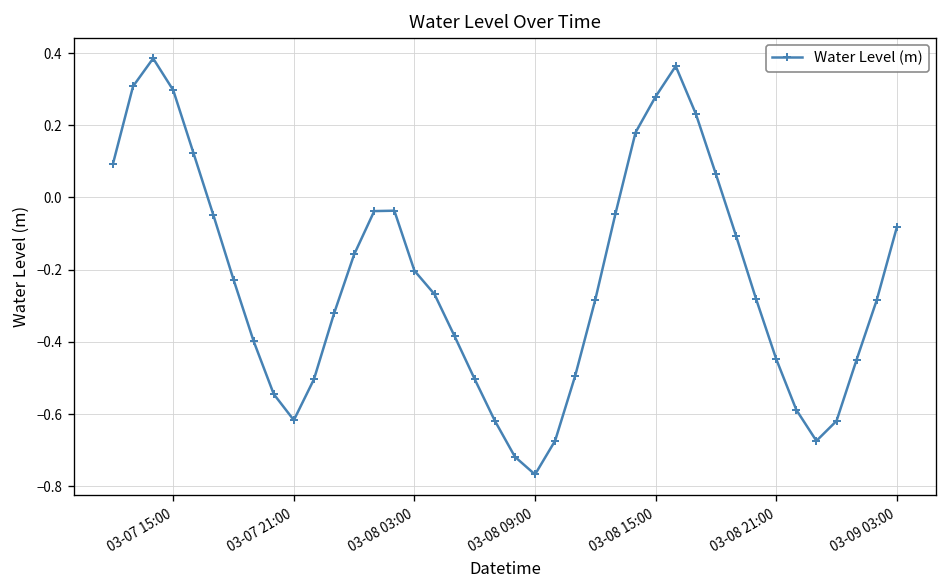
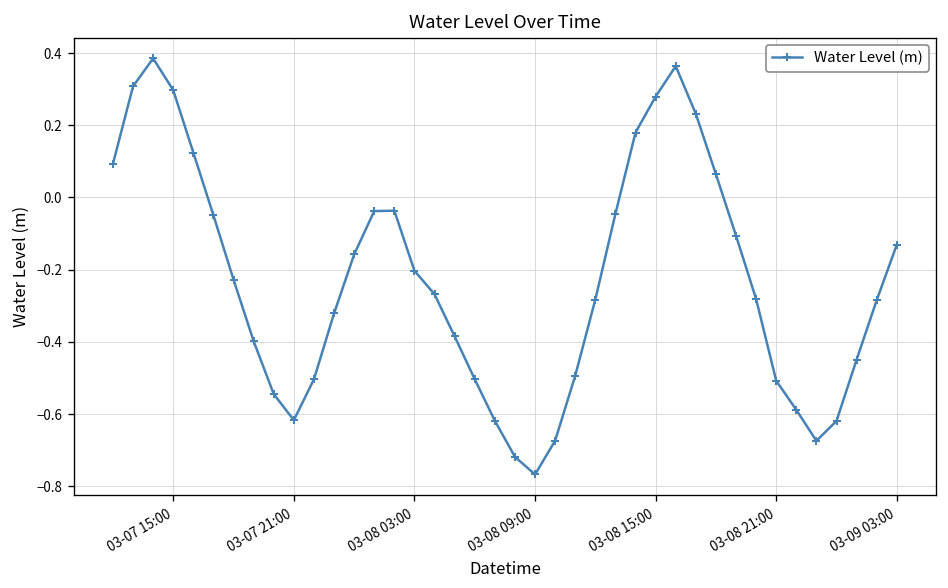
03-08 21:00: -0.45 -> -0.51
03-09 03:00: -0.08 -> -0.13
